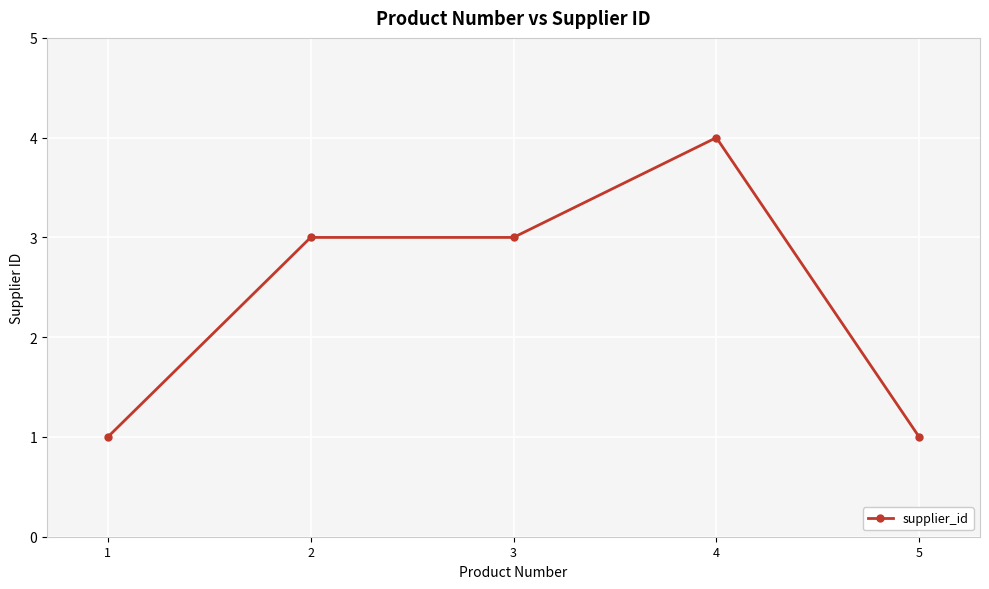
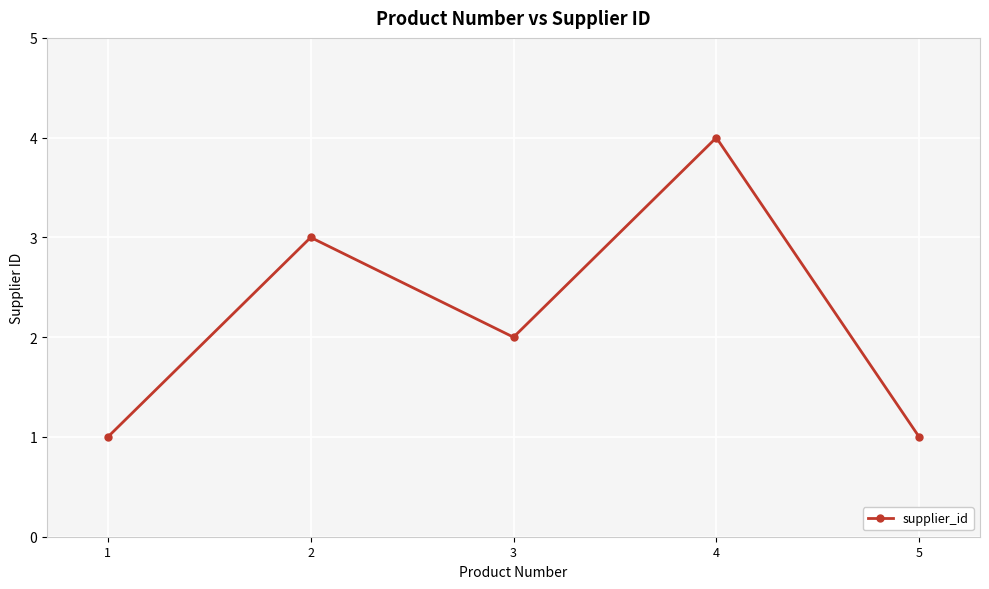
3: 3 -> 2
